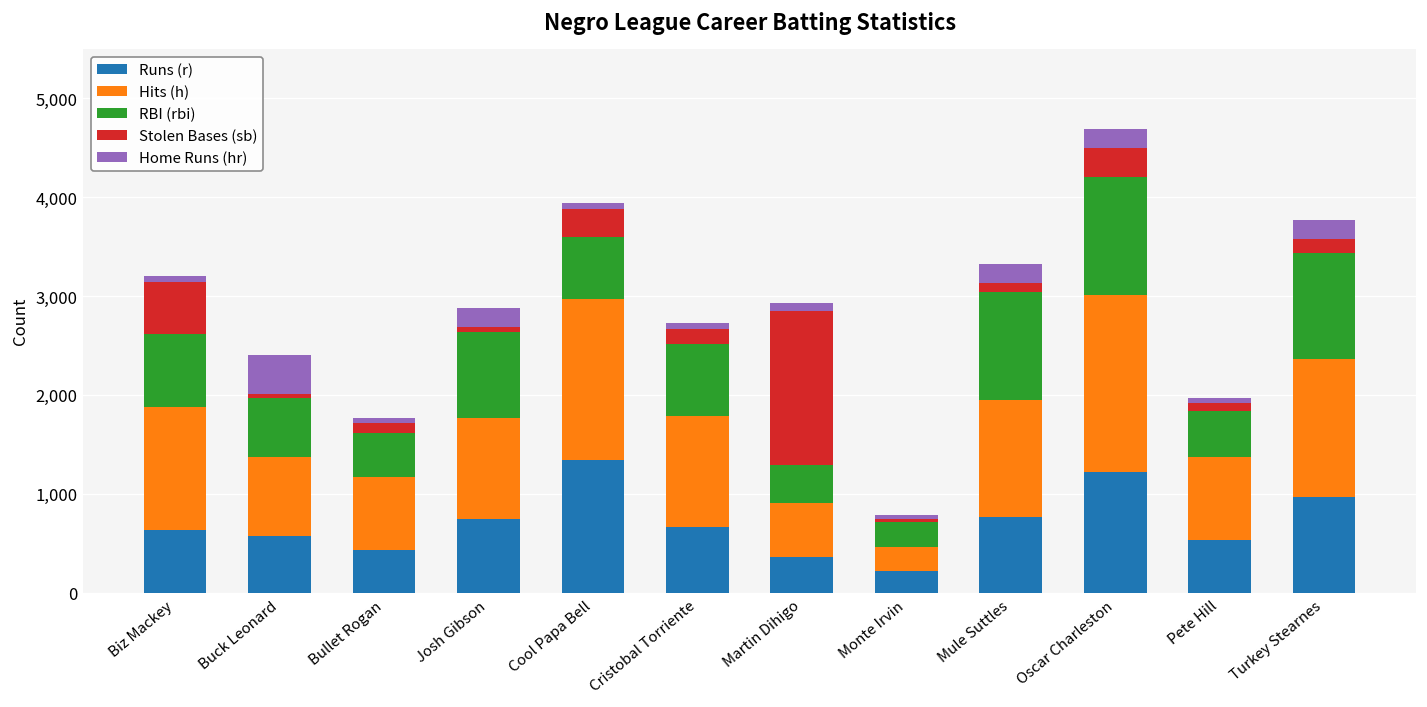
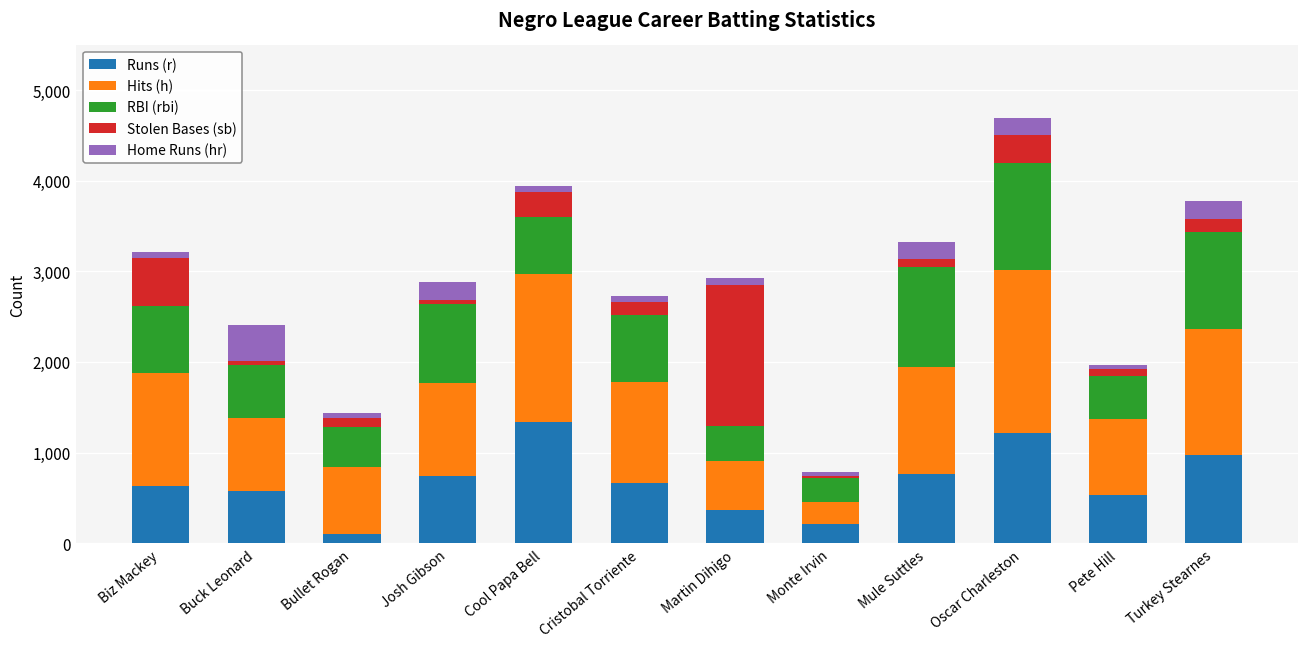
Runs (r), Bullet Rogan: 400 -> 100
